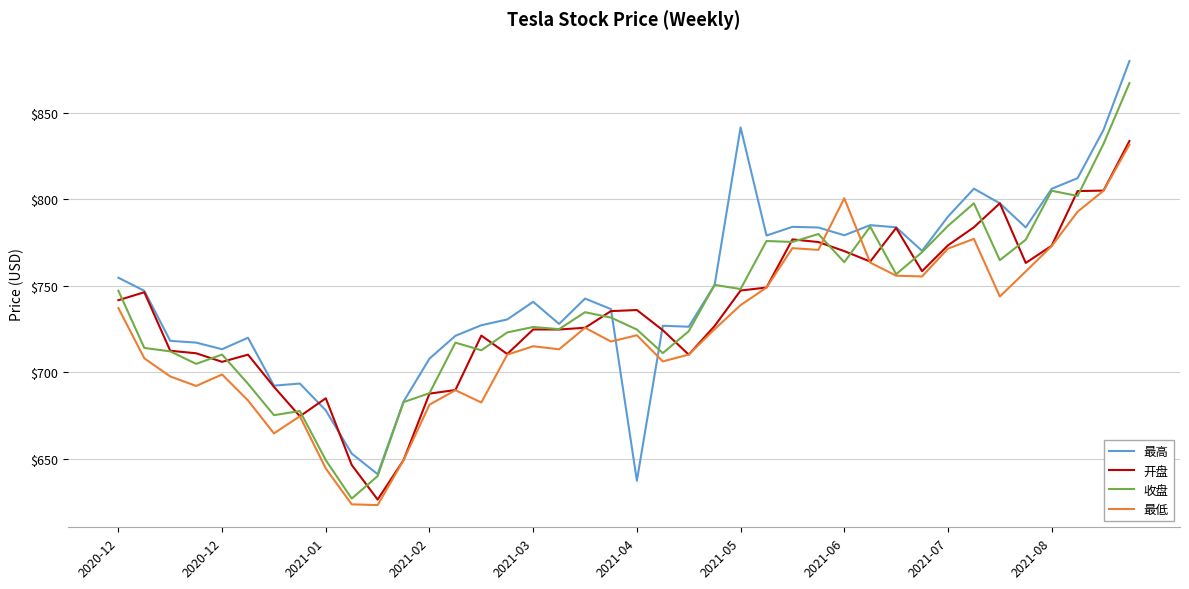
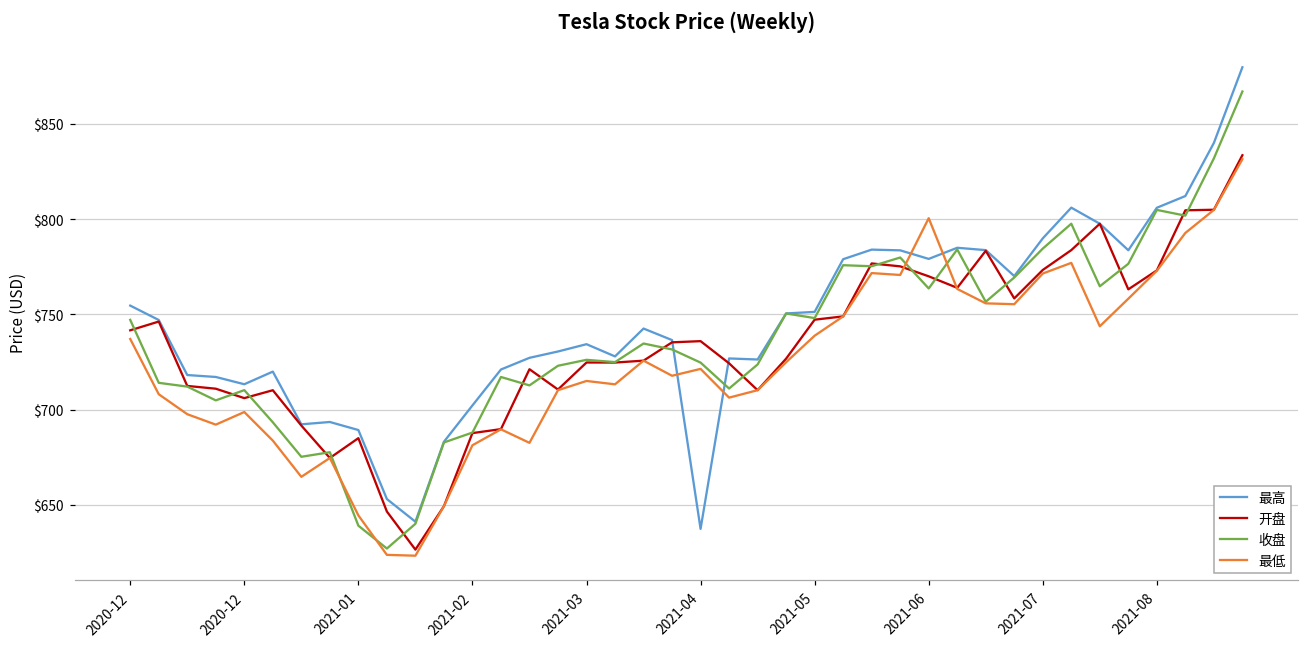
最高, 2021-01: $678 -> $689
收盘, 2021-01: $649 -> $639
最高, 2021-02: $708 -> $702
最高, 2021-03: $741 -> $734
最高, 2021-05: $841 -> $751
